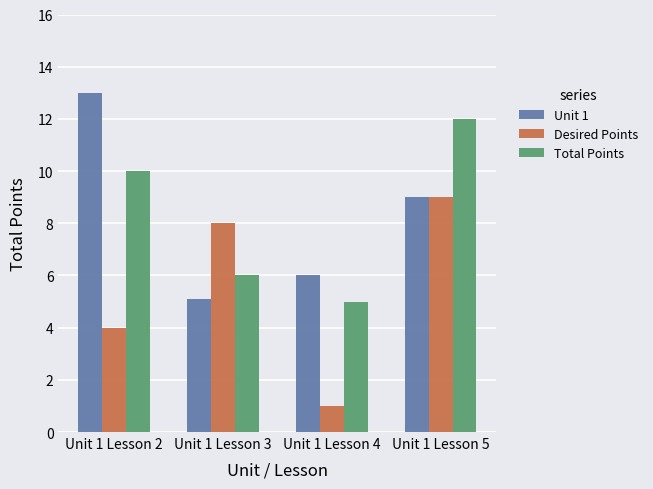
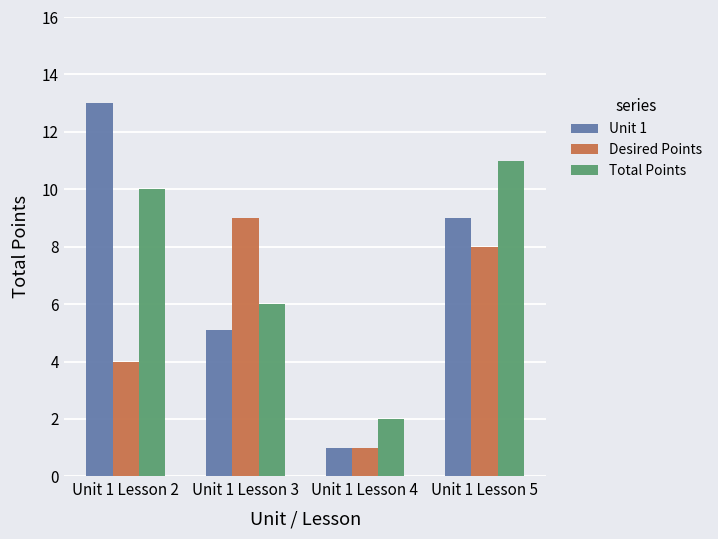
Desired Points, Unit 1 Lesson 3: 8 -> 9
Unit 1, Unit 1 Lesson 4: 6 -> 1
Total Points, Unit 1 Lesson 4: 5 -> 2
Desired Points, Unit 1 Lesson 5: 9 -> 8
Total Points, Unit 1 Lesson 5: 12 -> 11
